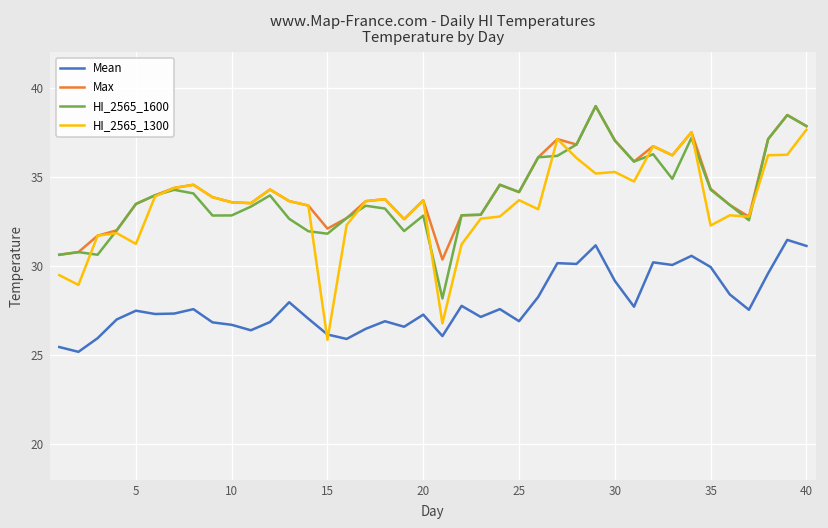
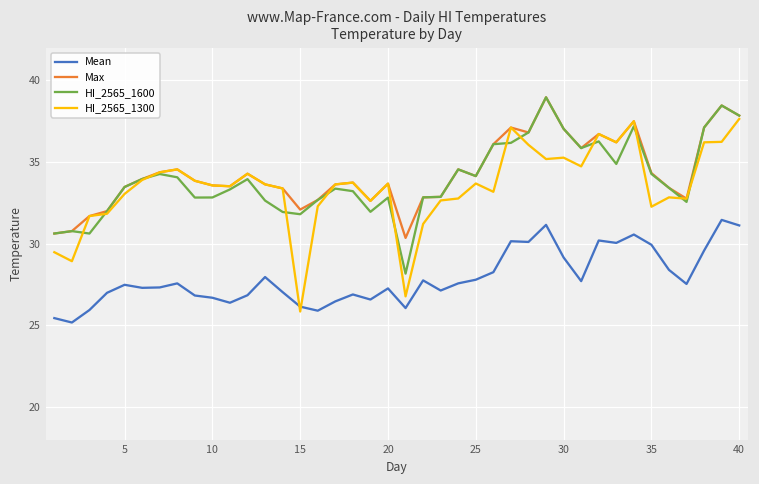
HI_2565_1300, 5: 31.2 -> 33.0
Mean, 25: 26.9 -> 27.8
